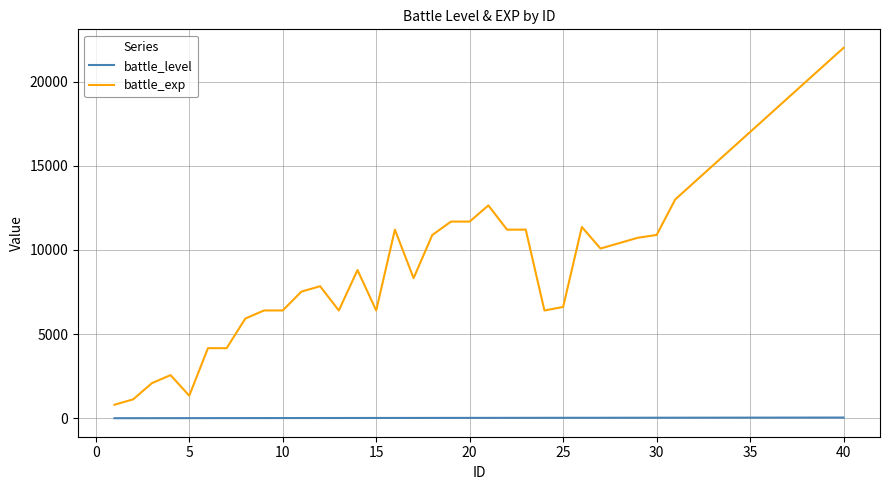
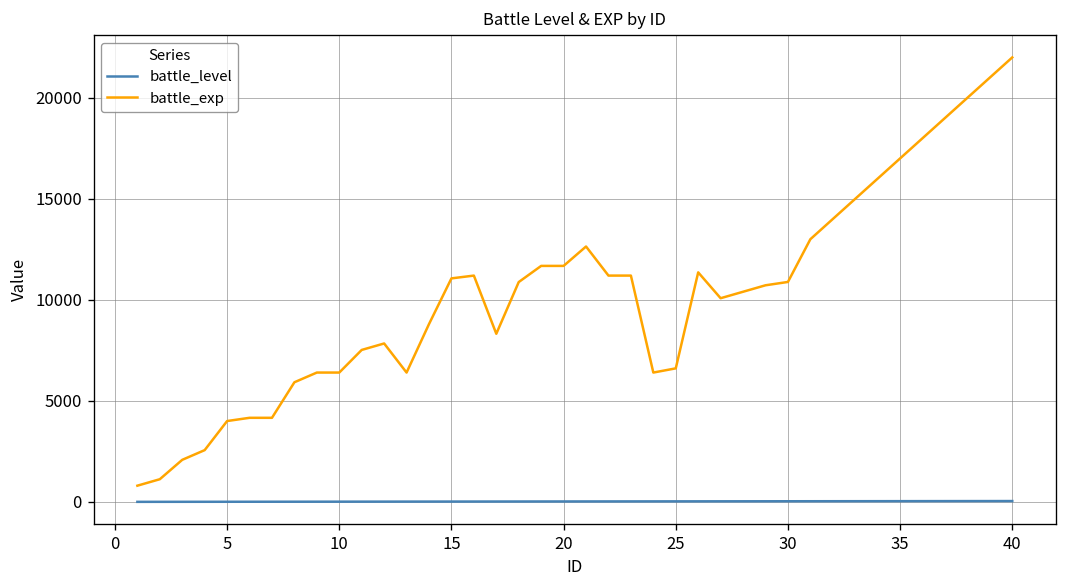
battle_exp, 5: 1300 -> 4000
battle_exp, 15: 6400 -> 11100
